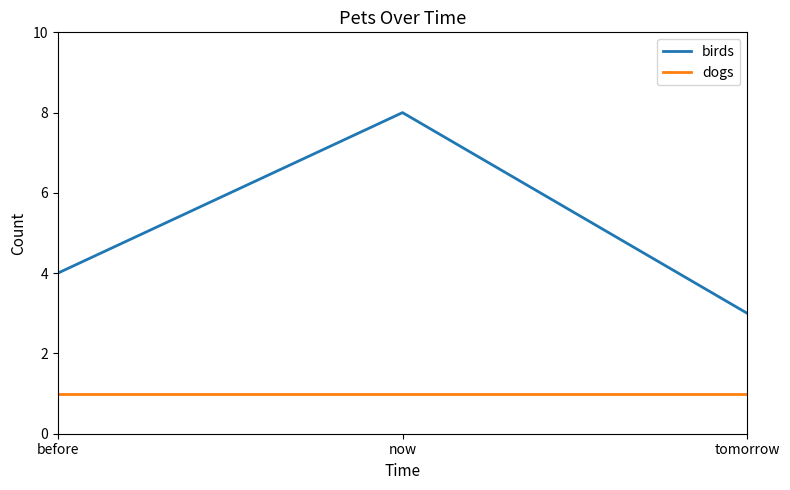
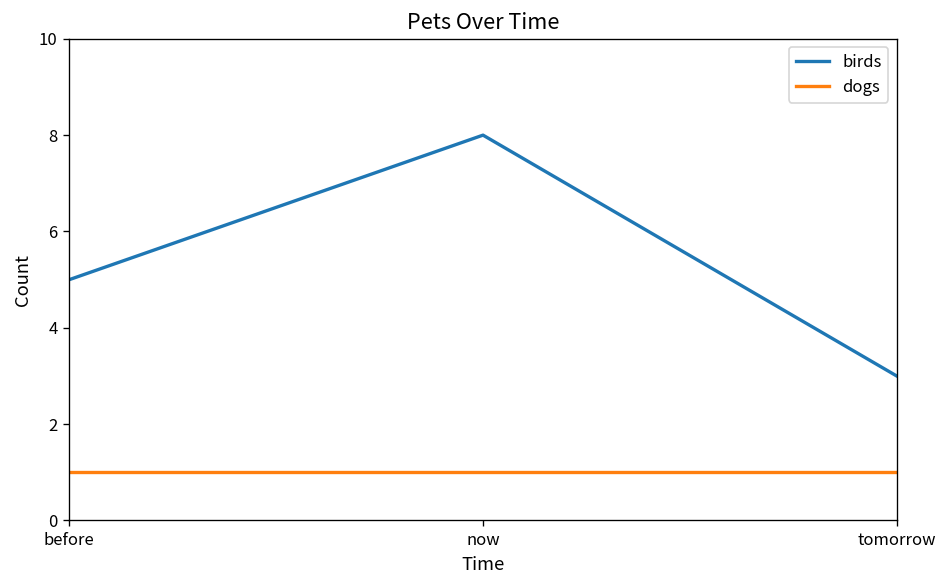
birds, before: 4 -> 5
